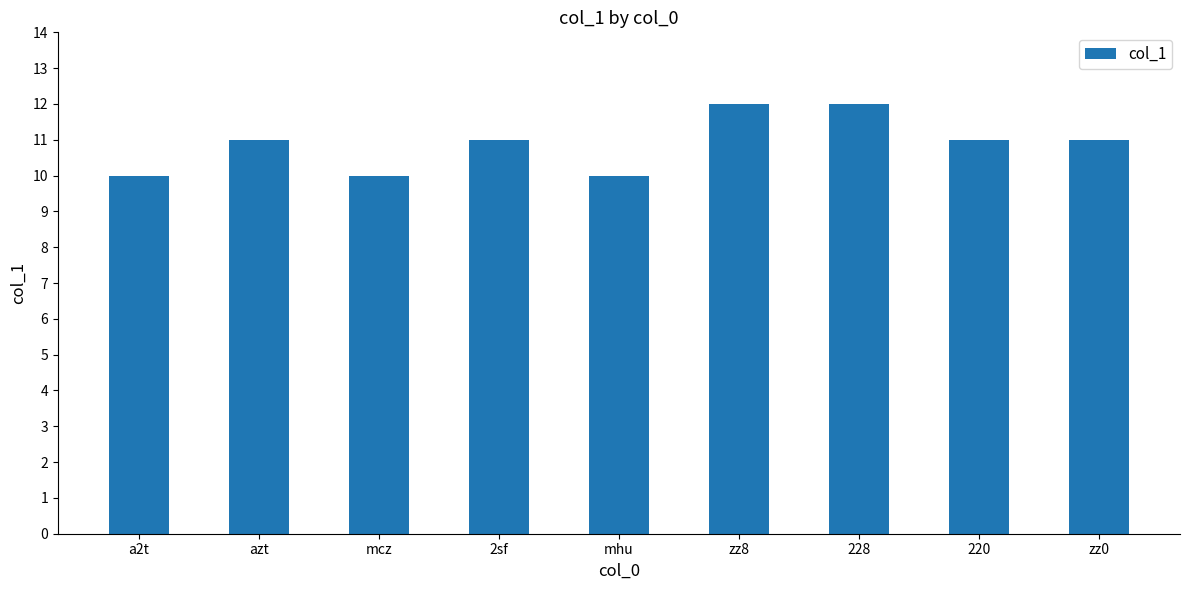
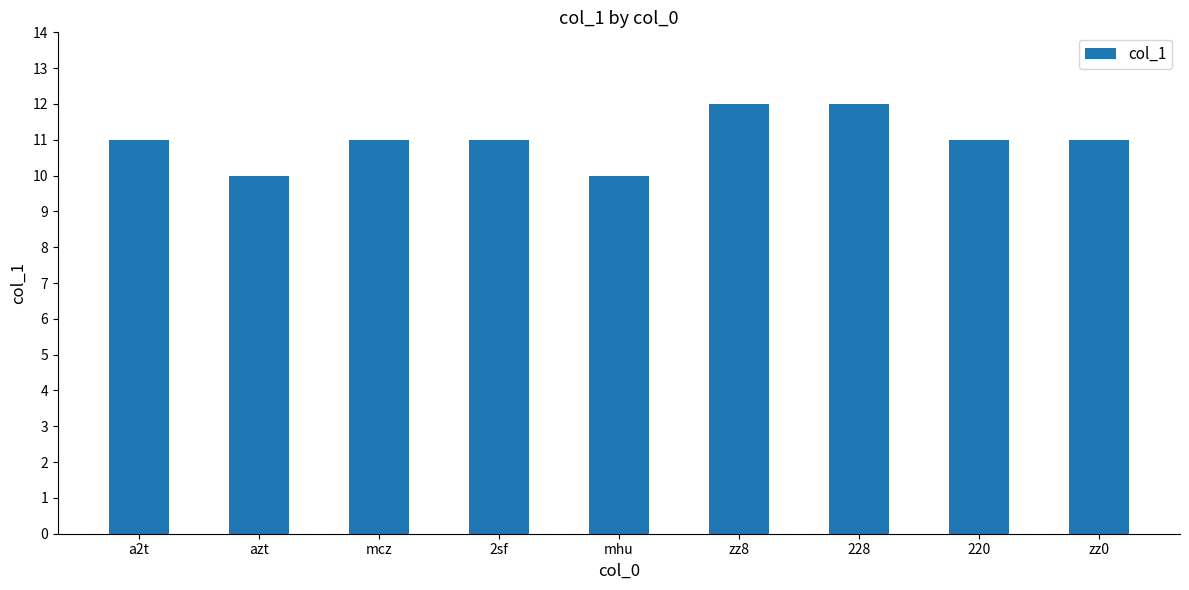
a2t: 10 -> 11
azt: 11 -> 10
mcz: 10 -> 11
